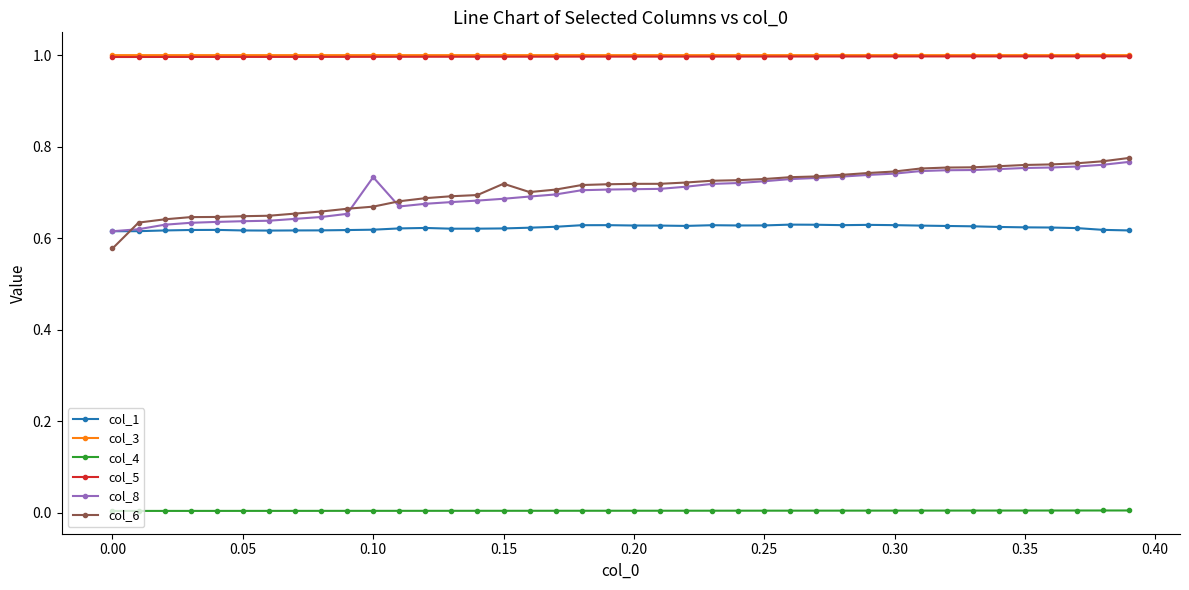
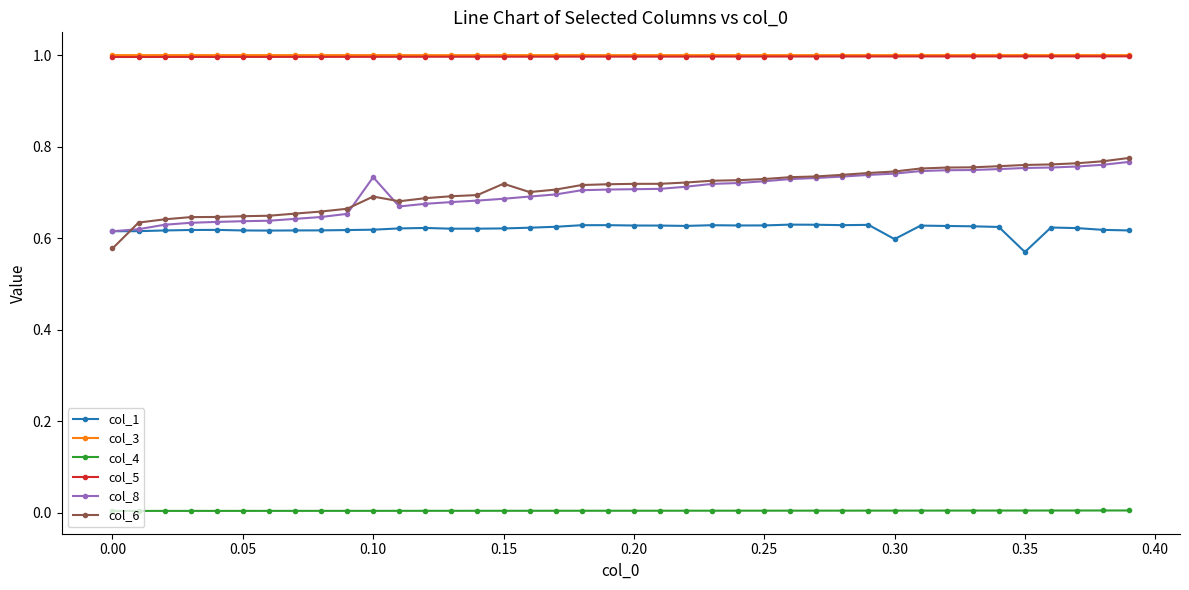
col_6, 0.10: 0.67 -> 0.69
col_1, 0.30: 0.63 -> 0.60
col_1, 0.35: 0.62 -> 0.57
